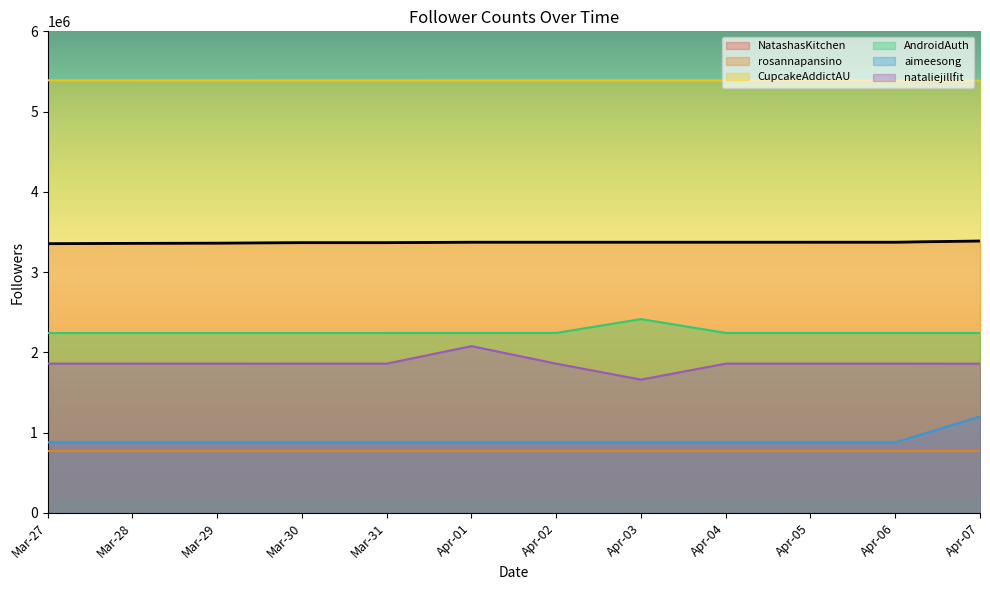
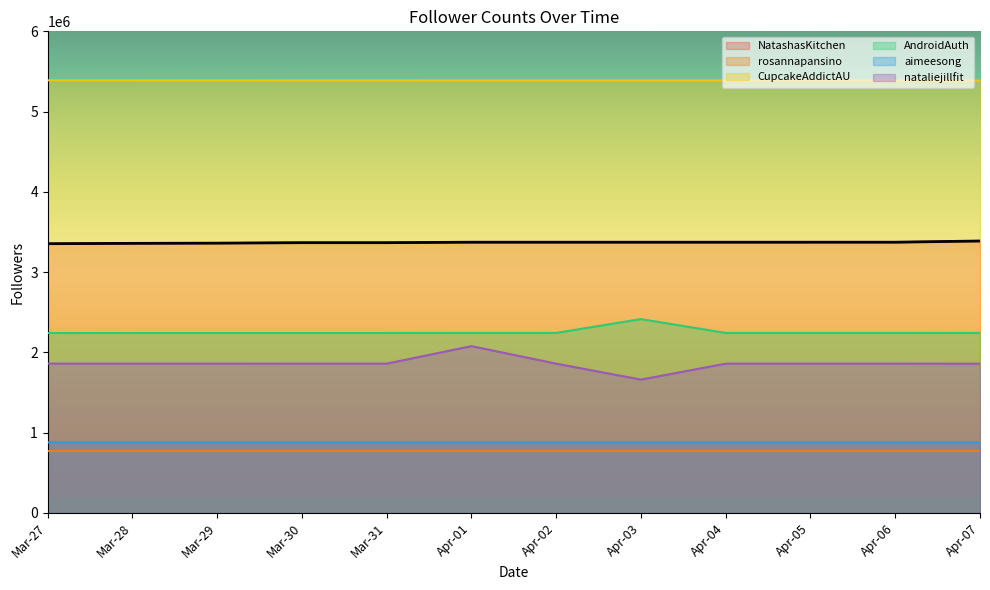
aimeesong, Apr-07: 1200000 -> 900000
